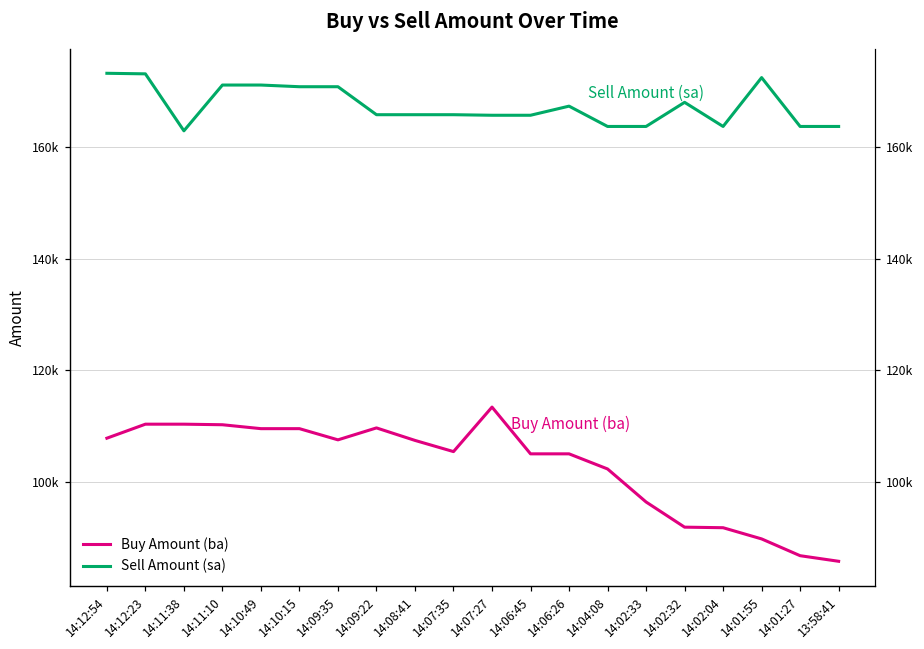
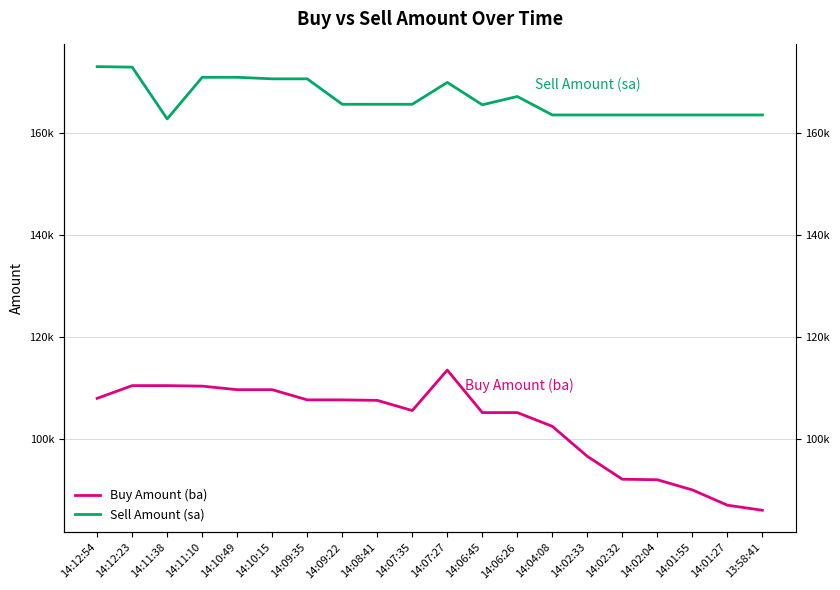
Buy Amount (ba), 14:09:22: 110000 -> 108000
Sell Amount (sa), 14:07:27: 166000 -> 170000
Sell Amount (sa), 14:02:32: 168000 -> 164000
Sell Amount (sa), 14:01:55: 172000 -> 164000
